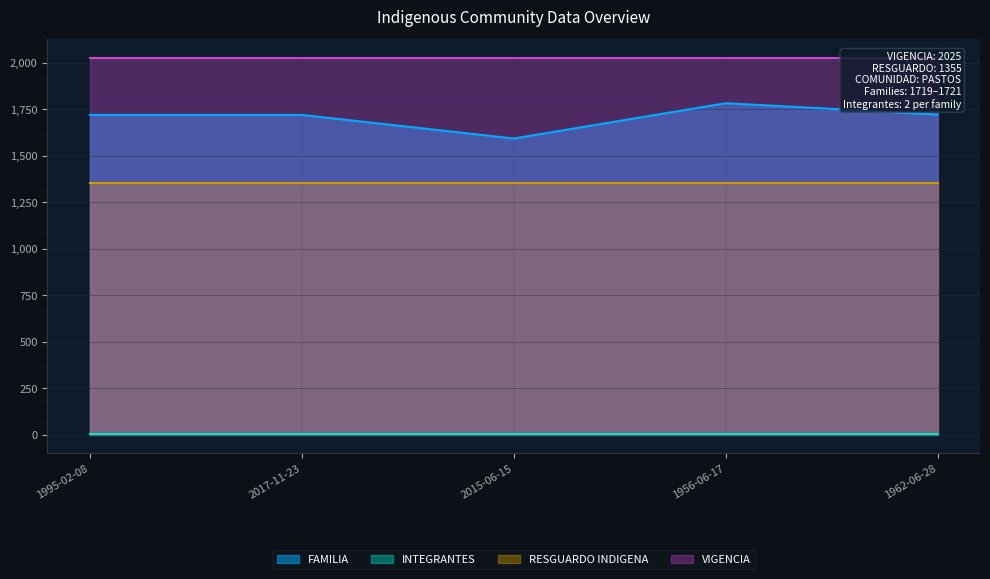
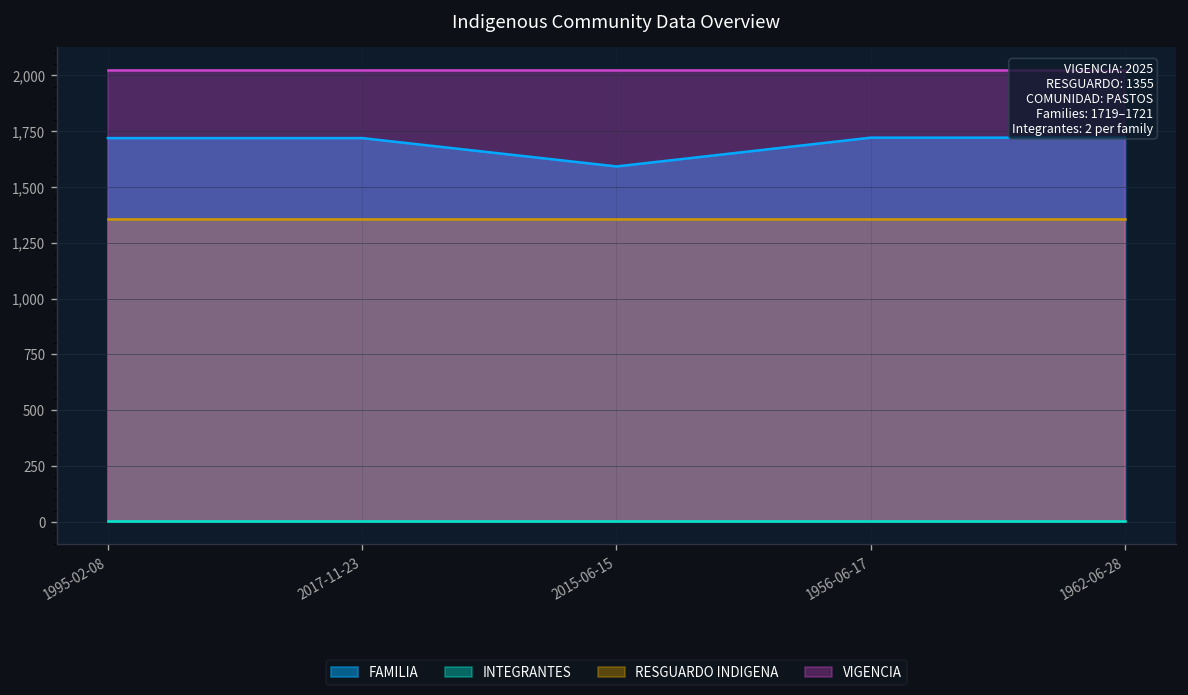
FAMILIA, 1956-06-17: 1,780 -> 1,720
